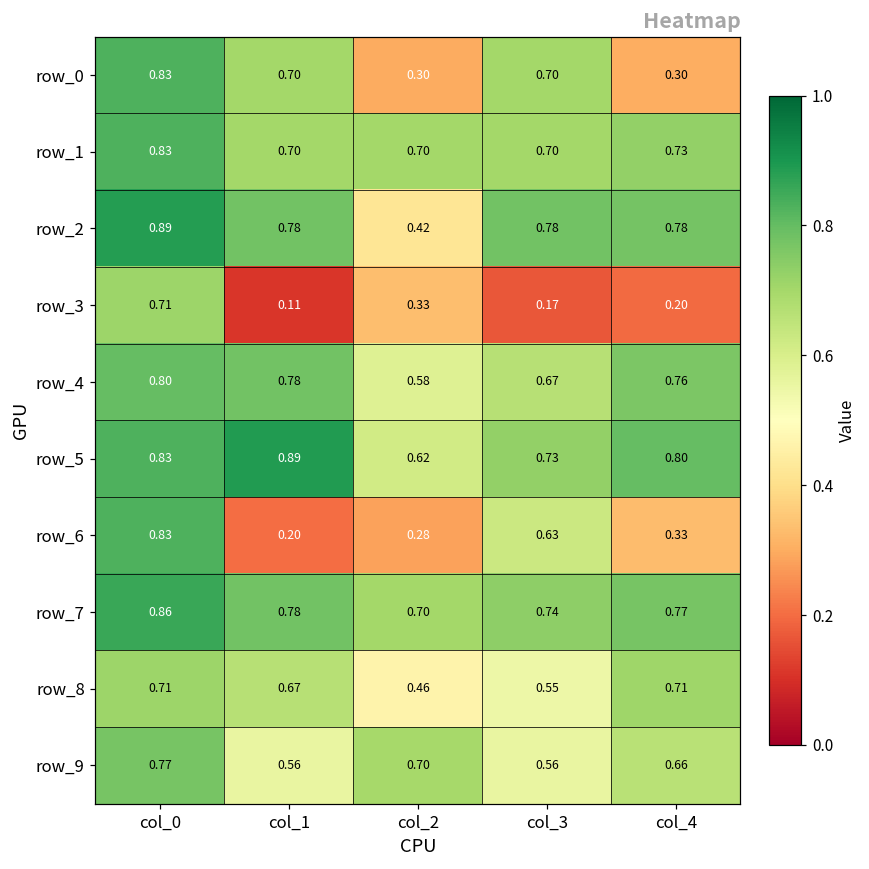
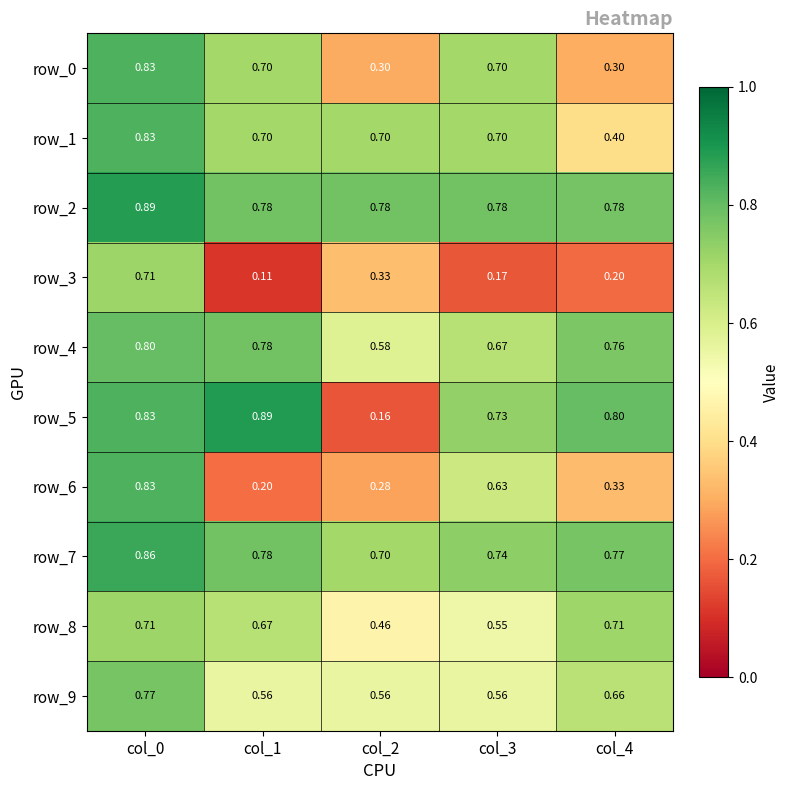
row_1, col_4: 0.73 -> 0.40
row_2, col_2: 0.42 -> 0.78
row_5, col_2: 0.62 -> 0.16
row_9, col_2: 0.70 -> 0.56
